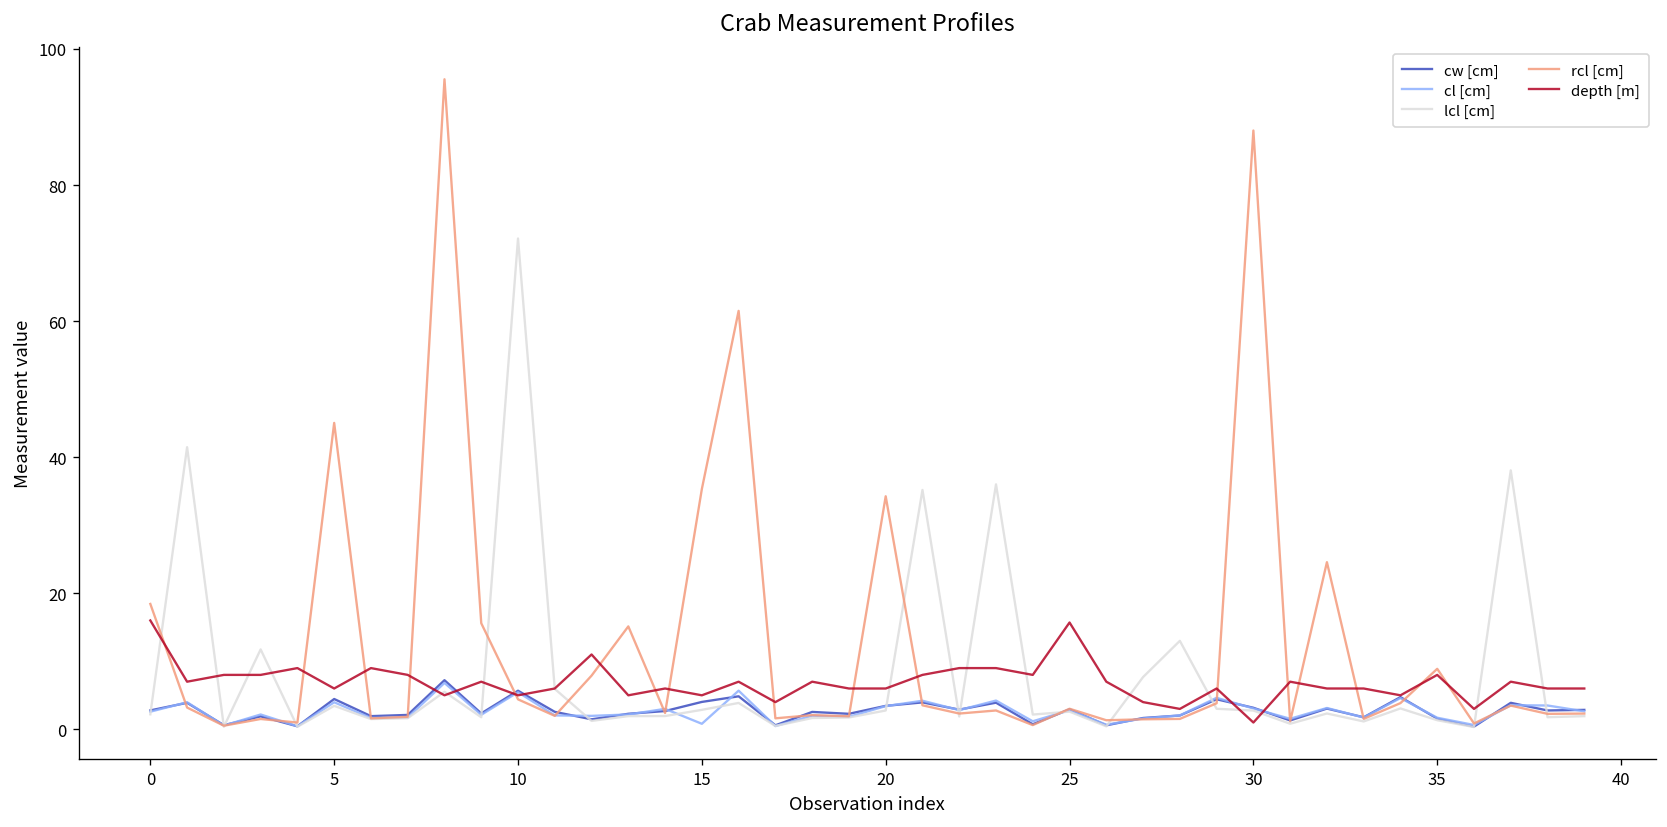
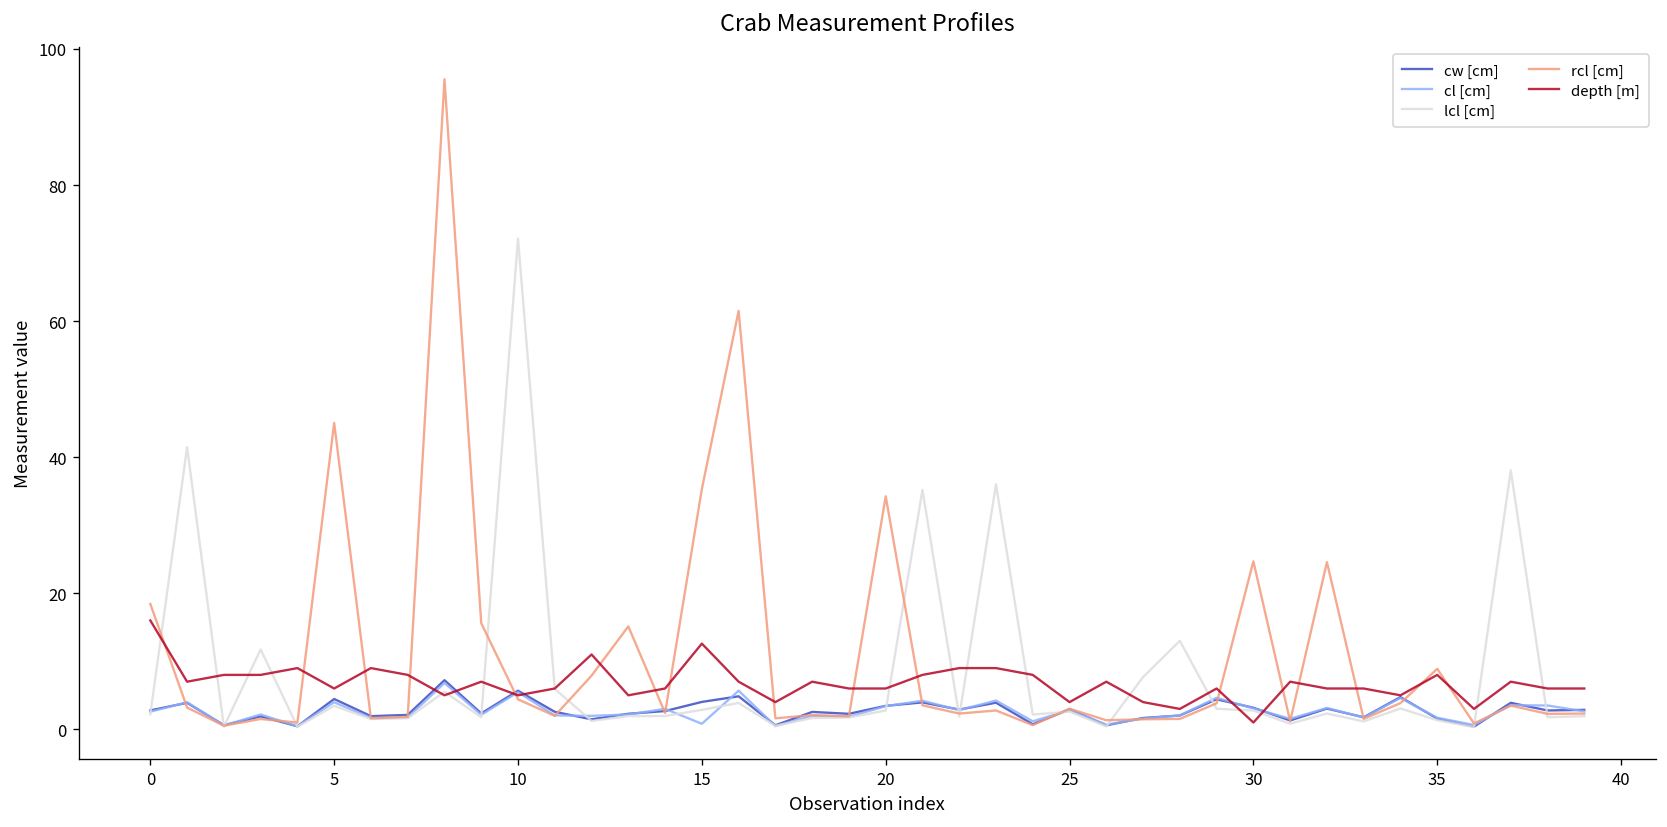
depth [m], 15: 5 -> 13
depth [m], 25: 16 -> 4
rcl [cm], 30: 88 -> 25
